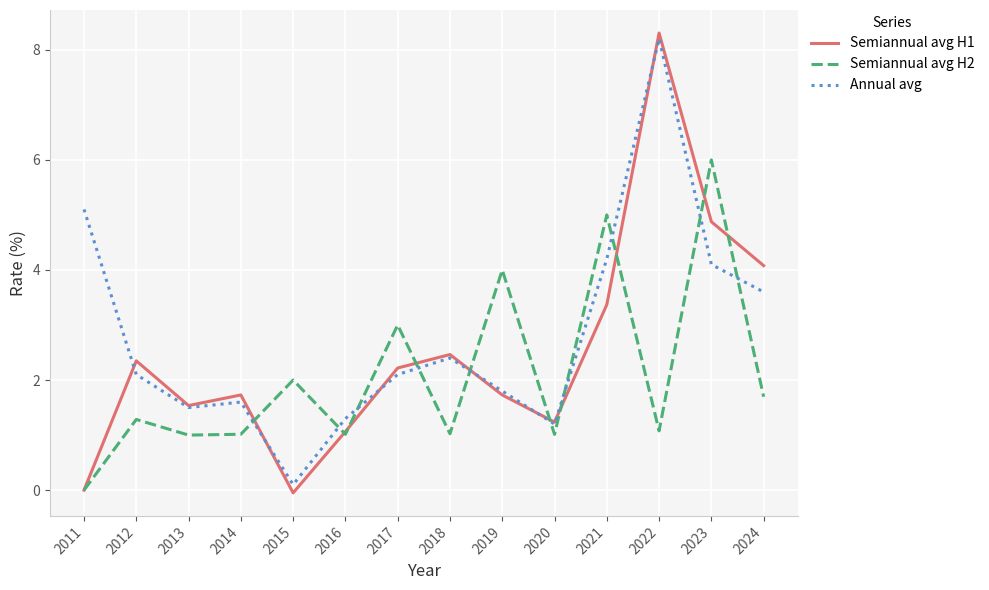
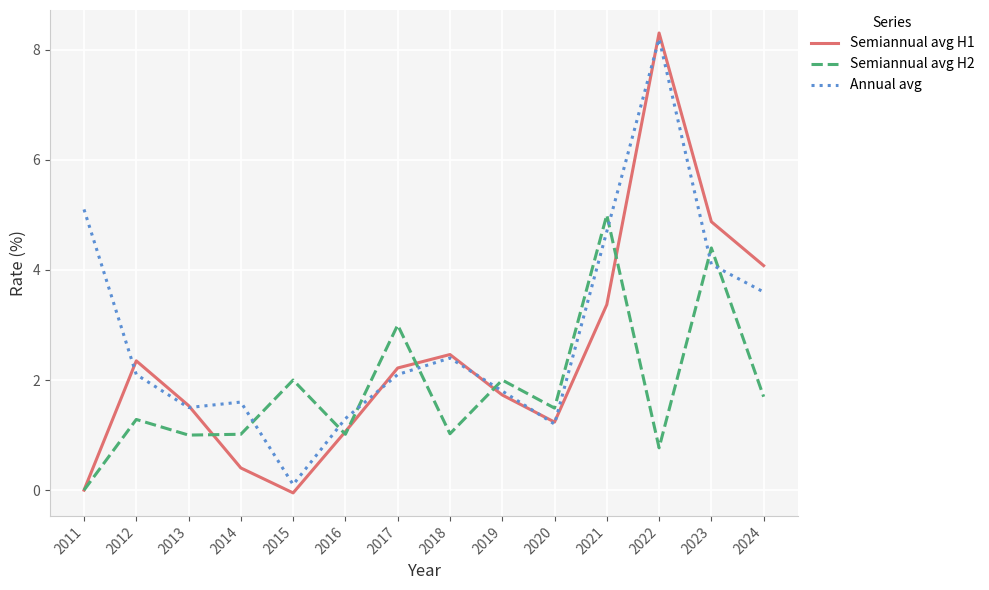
Semiannual avg H1, 2014: 1.7 -> 0.4
Semiannual avg H2, 2019: 4 -> 2
Semiannual avg H2, 2020: 1.0 -> 1.5
Annual avg, 2021: 4.2 -> 4.7
Semiannual avg H2, 2022: 1.1 -> 0.8
Semiannual avg H2, 2023: 6.0 -> 4.4
